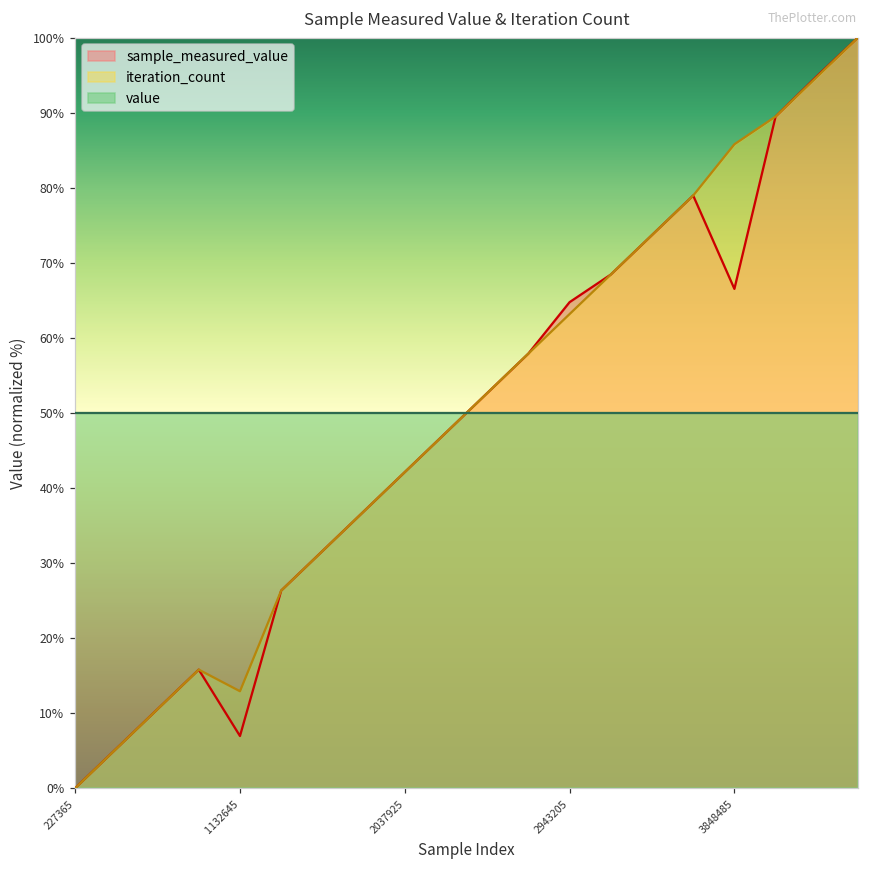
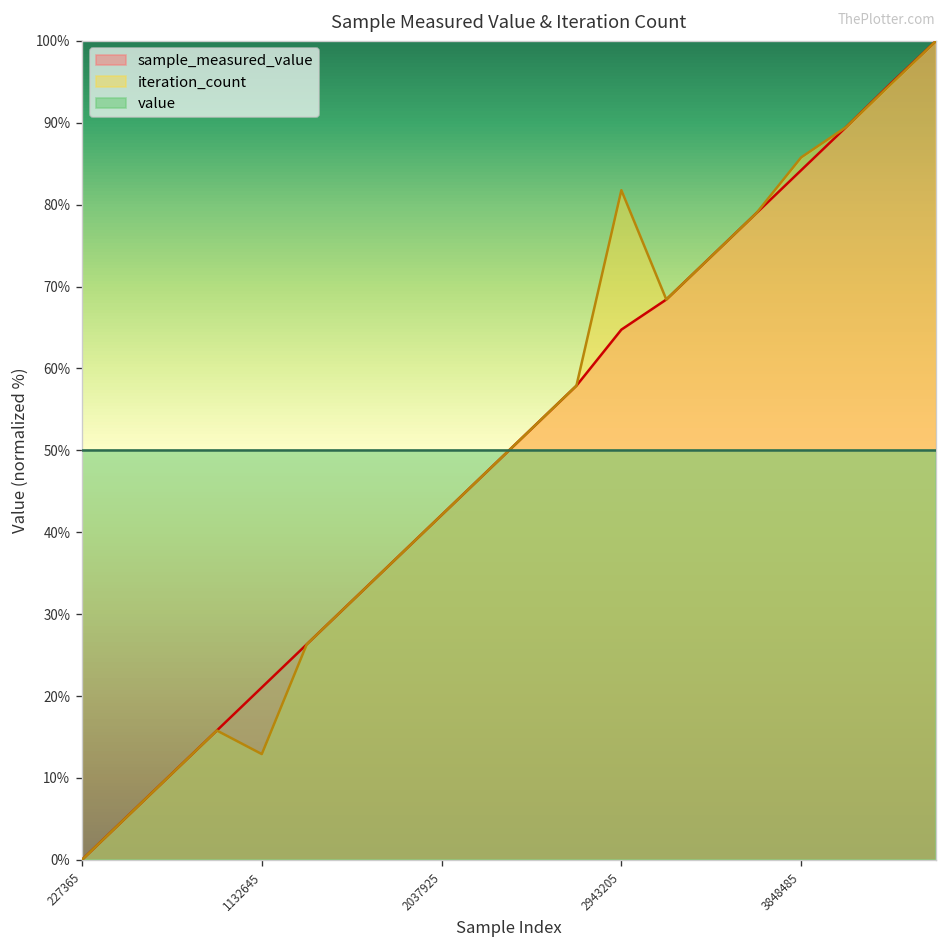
sample_measured_value, 1132645: 7% -> 21%
iteration_count, 2943205: 63% -> 82%
sample_measured_value, 3848485: 67% -> 84%
